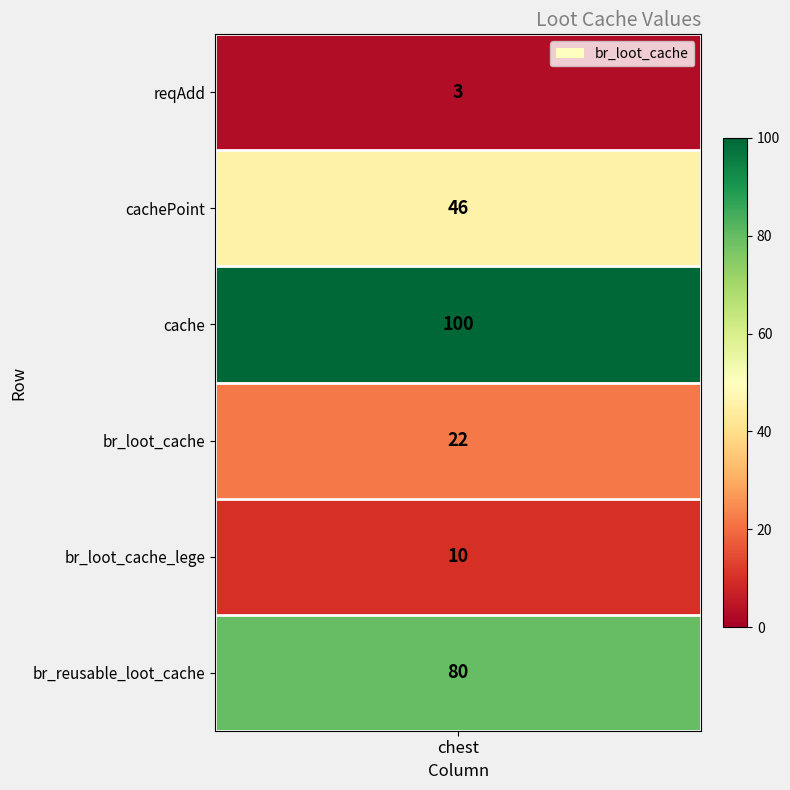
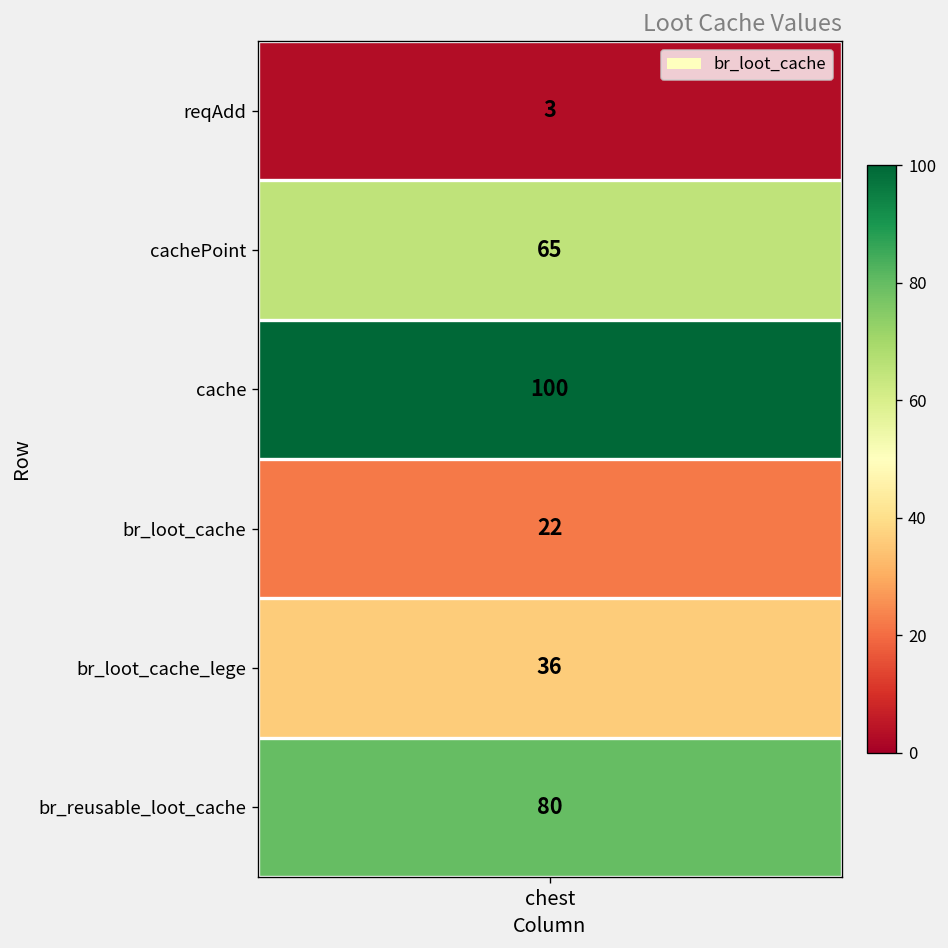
cachePoint, chest: 46 -> 65
br_loot_cache_lege, chest: 10 -> 36
